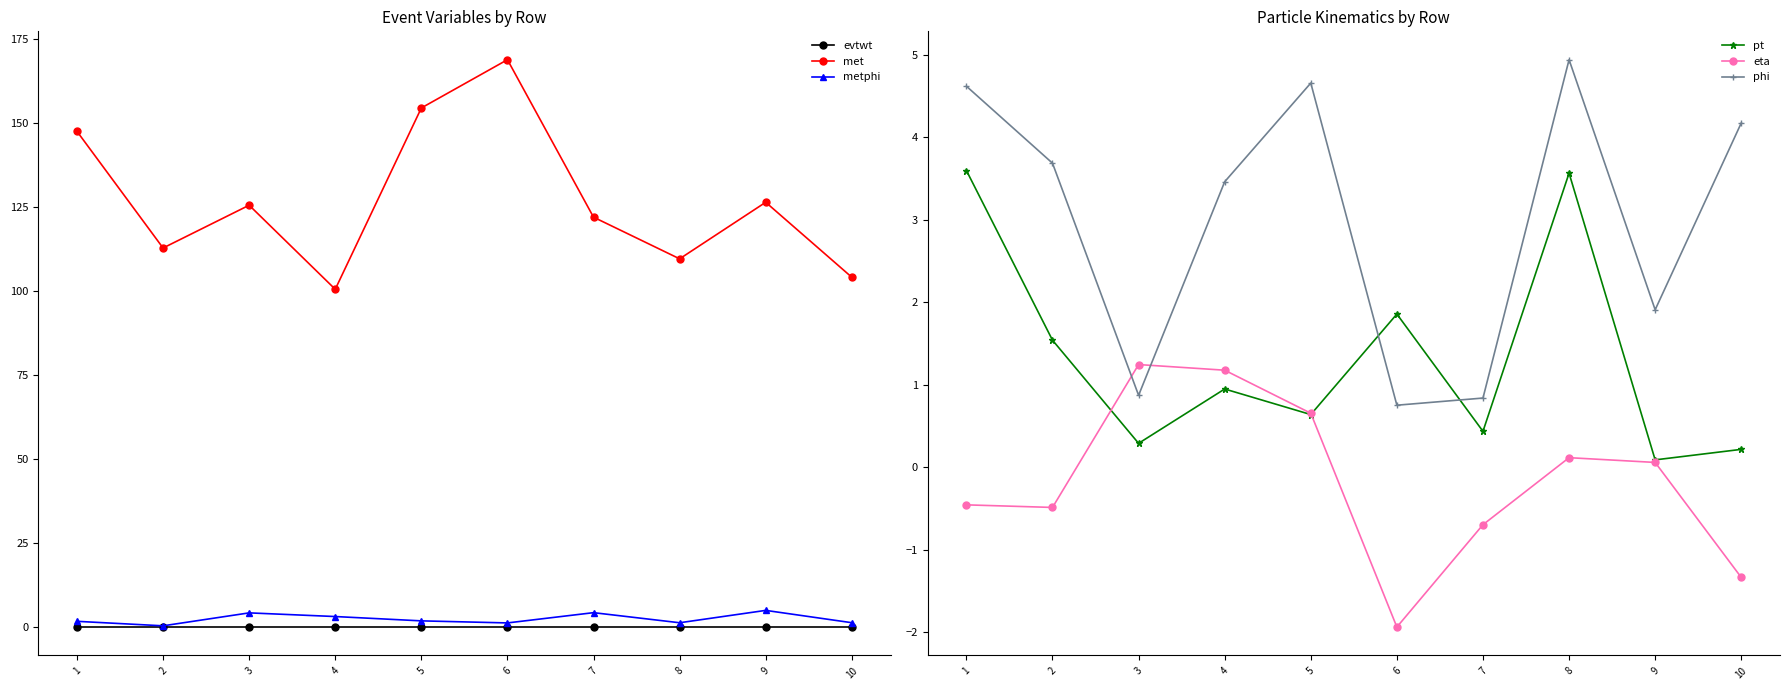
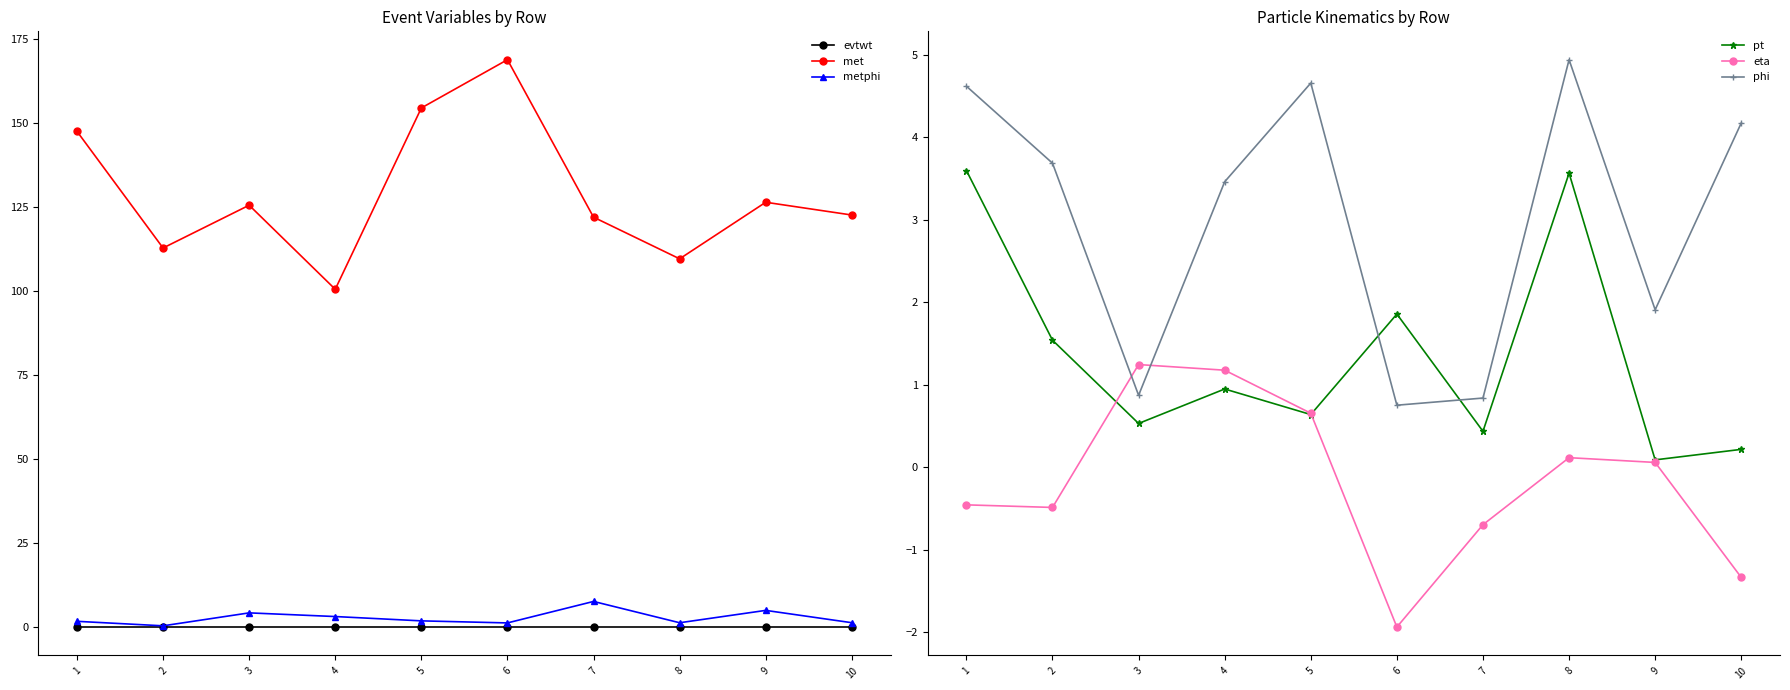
Event Variables by Row, metphi, 7: 4 -> 8
Event Variables by Row, met, 10: 104 -> 123
Particle Kinematics by Row, pt, 3: 0.3 -> 0.5
